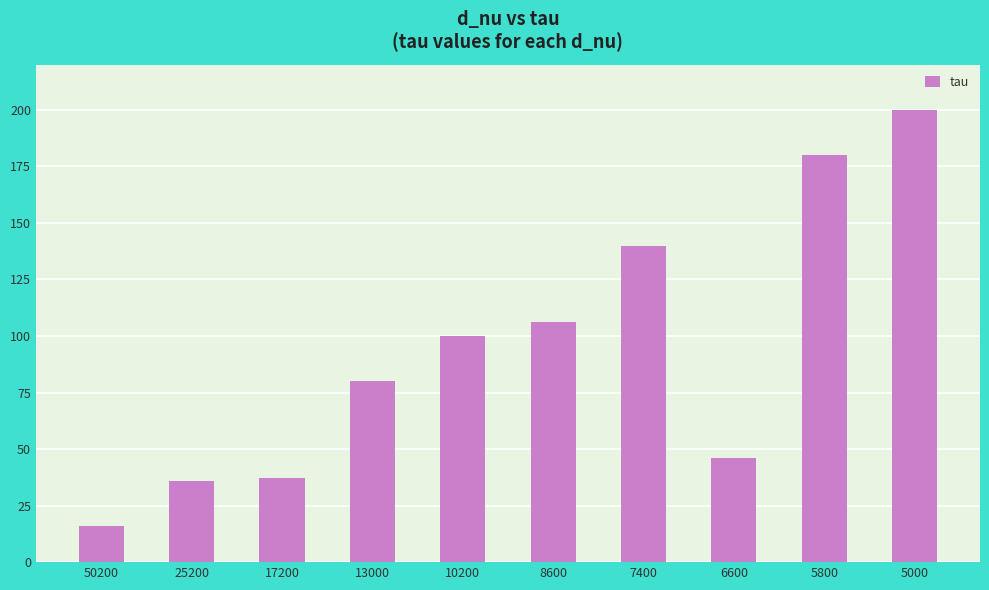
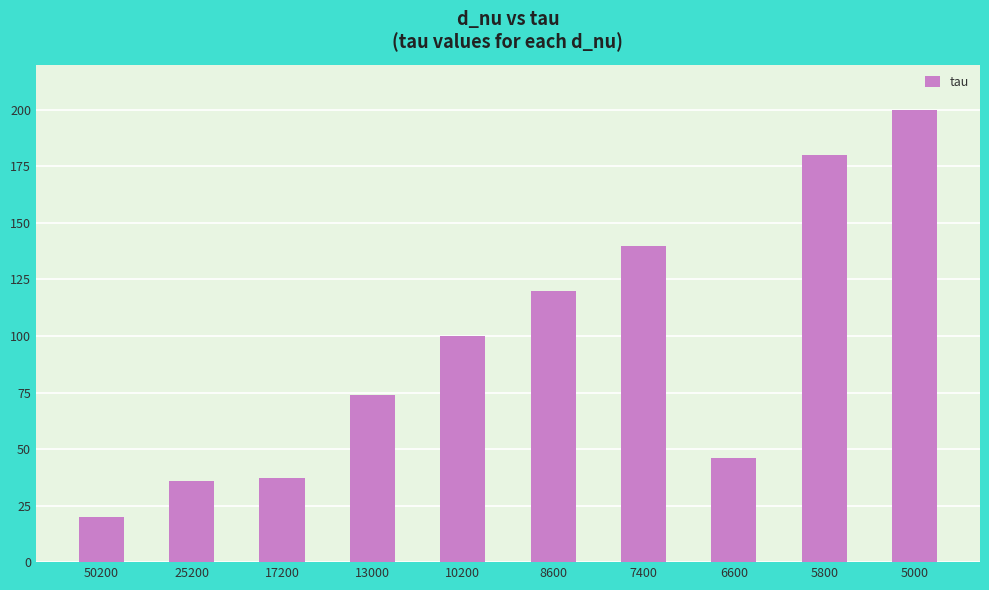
50200: 16 -> 20
13000: 80 -> 74
8600: 106 -> 120
